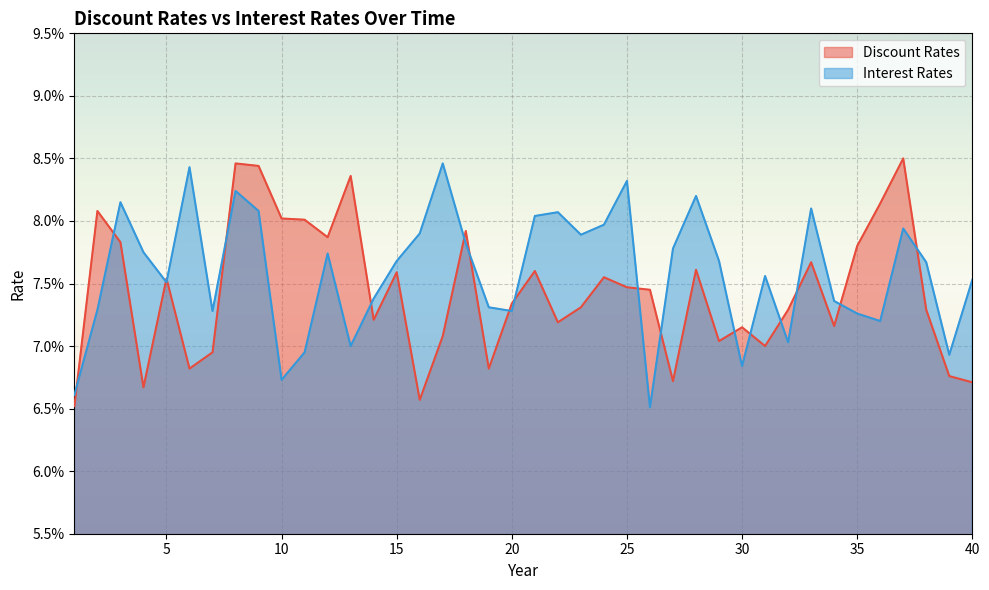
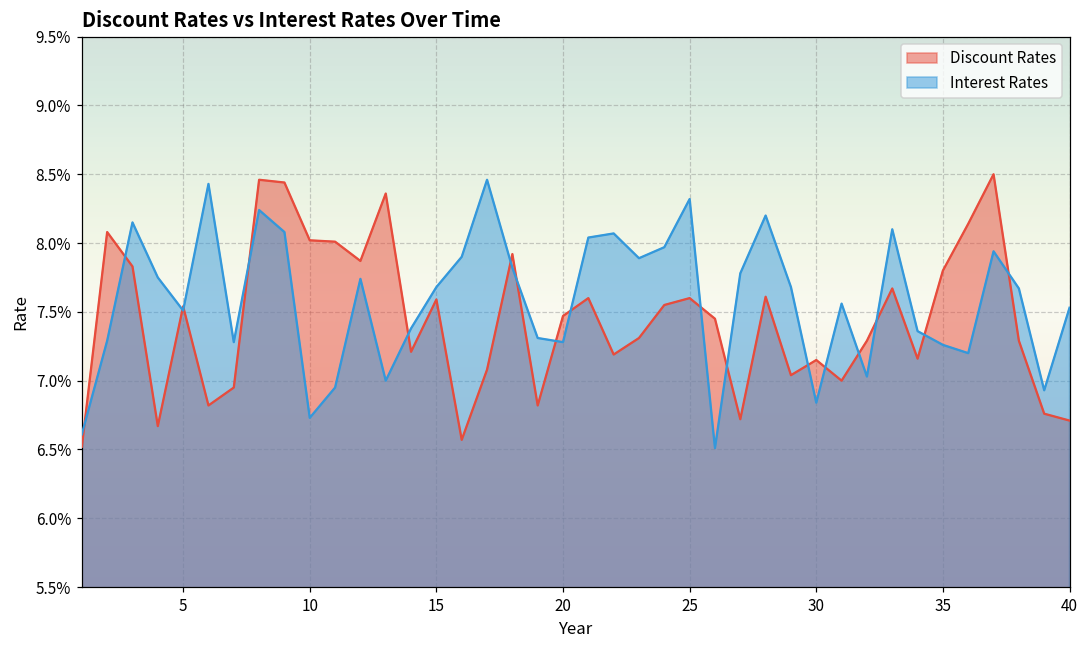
Discount Rates, 20: 7.34% -> 7.47%
Discount Rates, 25: 7.47% -> 7.60%
